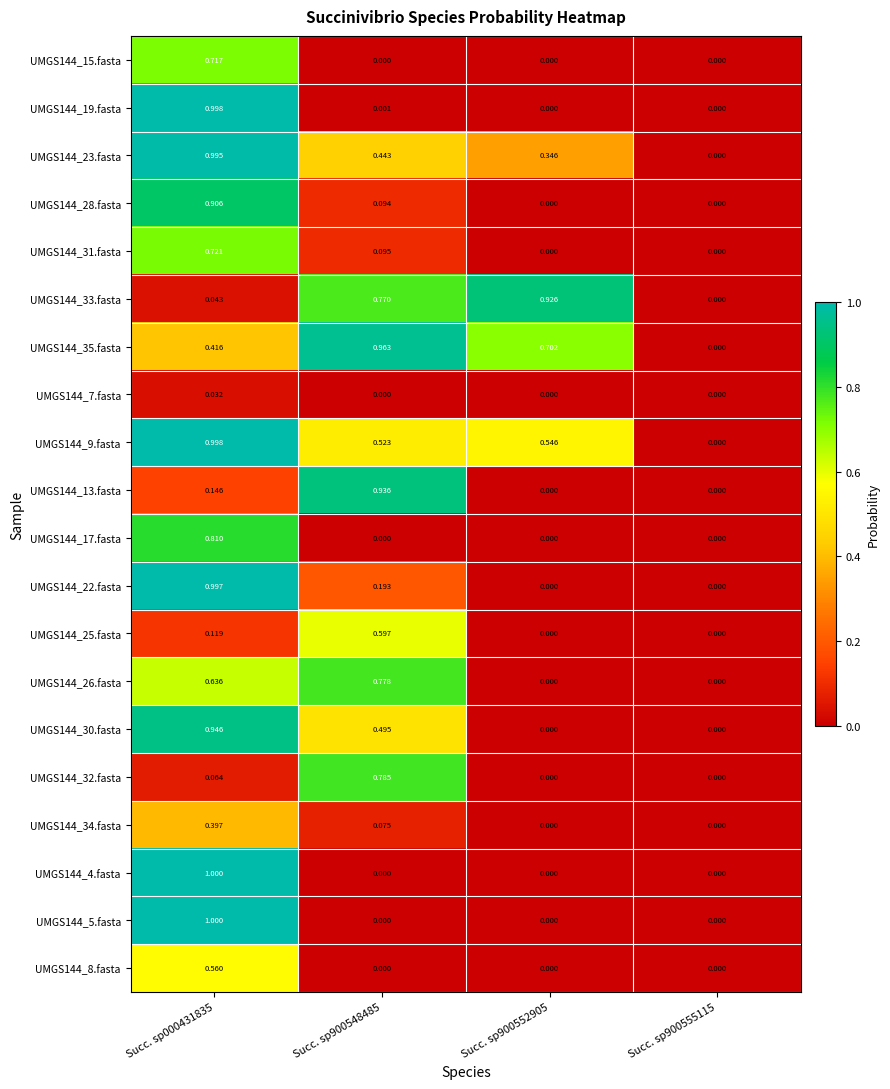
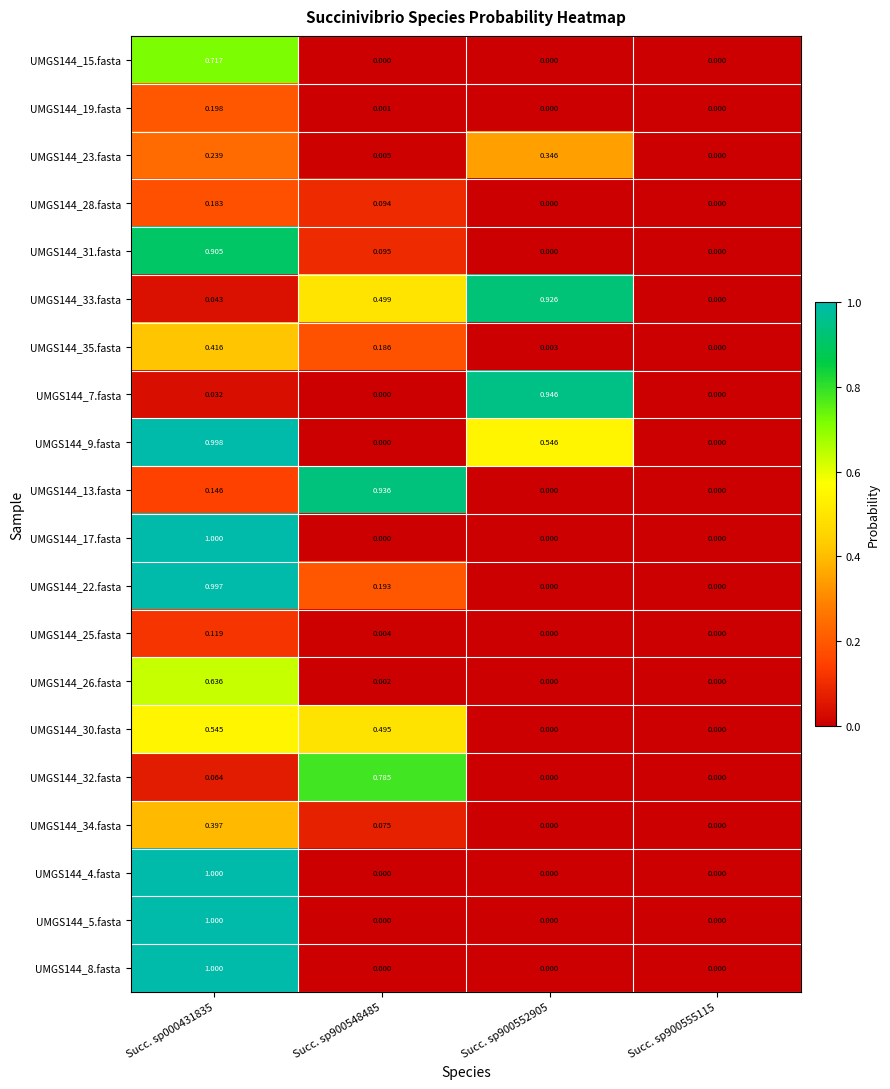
UMGS144_19.fasta, Succ. sp000431835: 0.998 -> 0.198
UMGS144_23.fasta, Succ. sp000431835: 0.995 -> 0.239
UMGS144_23.fasta, Succ. sp900548485: 0.443 -> 0.005
UMGS144_28.fasta, Succ. sp000431835: 0.906 -> 0.183
UMGS144_31.fasta, Succ. sp000431835: 0.721 -> 0.905
UMGS144_33.fasta, Succ. sp900548485: 0.770 -> 0.499
UMGS144_35.fasta, Succ. sp900548485: 0.963 -> 0.186
UMGS144_35.fasta, Succ. sp900552905: 0.702 -> 0.003
UMGS144_7.fasta, Succ. sp900552905: 0.000 -> 0.946
UMGS144_9.fasta, Succ. sp900548485: 0.523 -> 0.000
UMGS144_17.fasta, Succ. sp000431835: 0.810 -> 1.000
UMGS144_25.fasta, Succ. sp900548485: 0.597 -> 0.004
UMGS144_26.fasta, Succ. sp900548485: 0.778 -> 0.002
UMGS144_30.fasta, Succ. sp000431835: 0.946 -> 0.545
UMGS144_8.fasta, Succ. sp000431835: 0.560 -> 1.000
